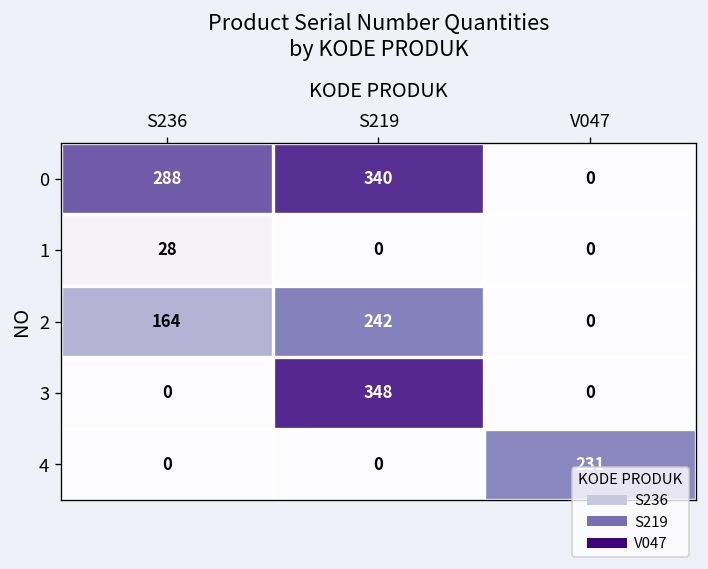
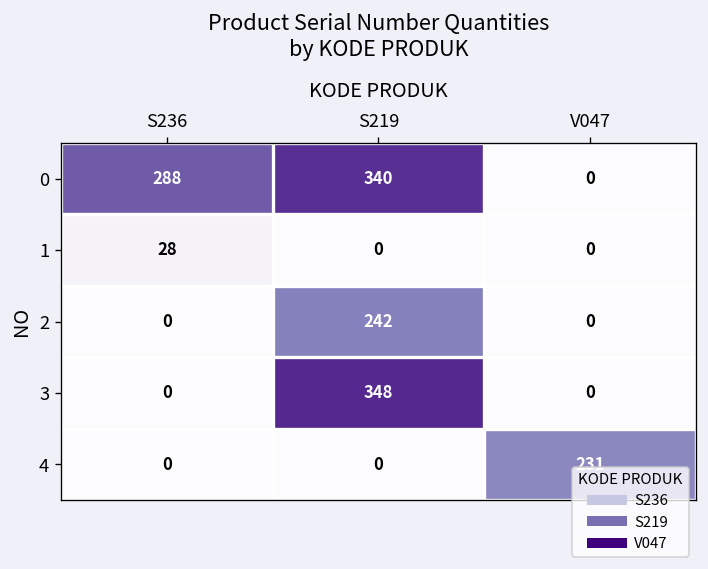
2, S236: 164 -> 0
